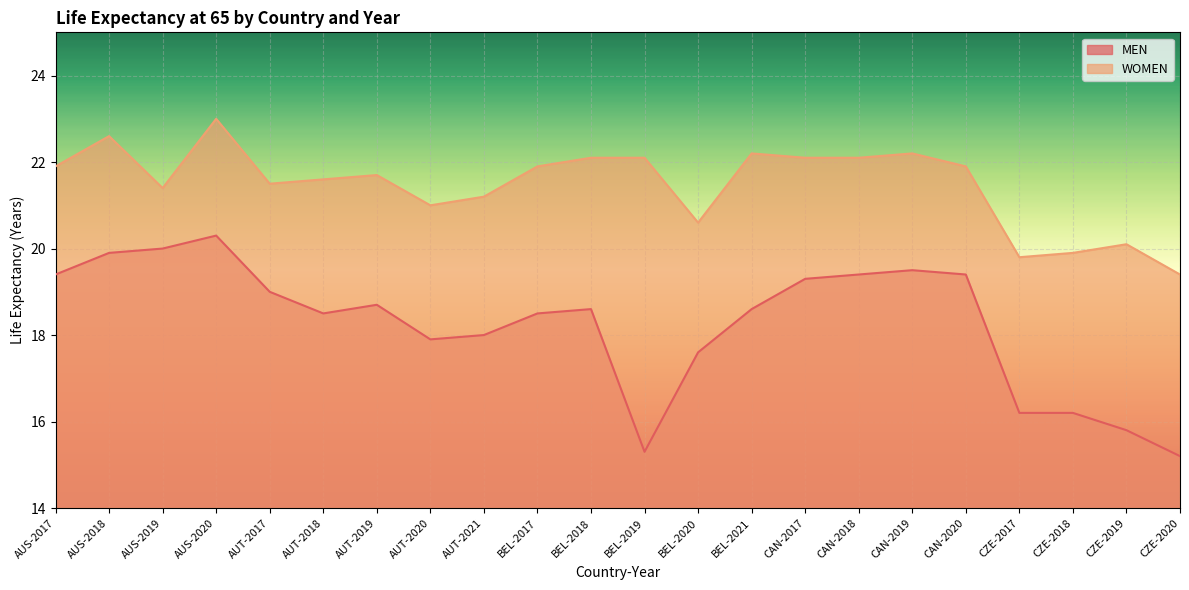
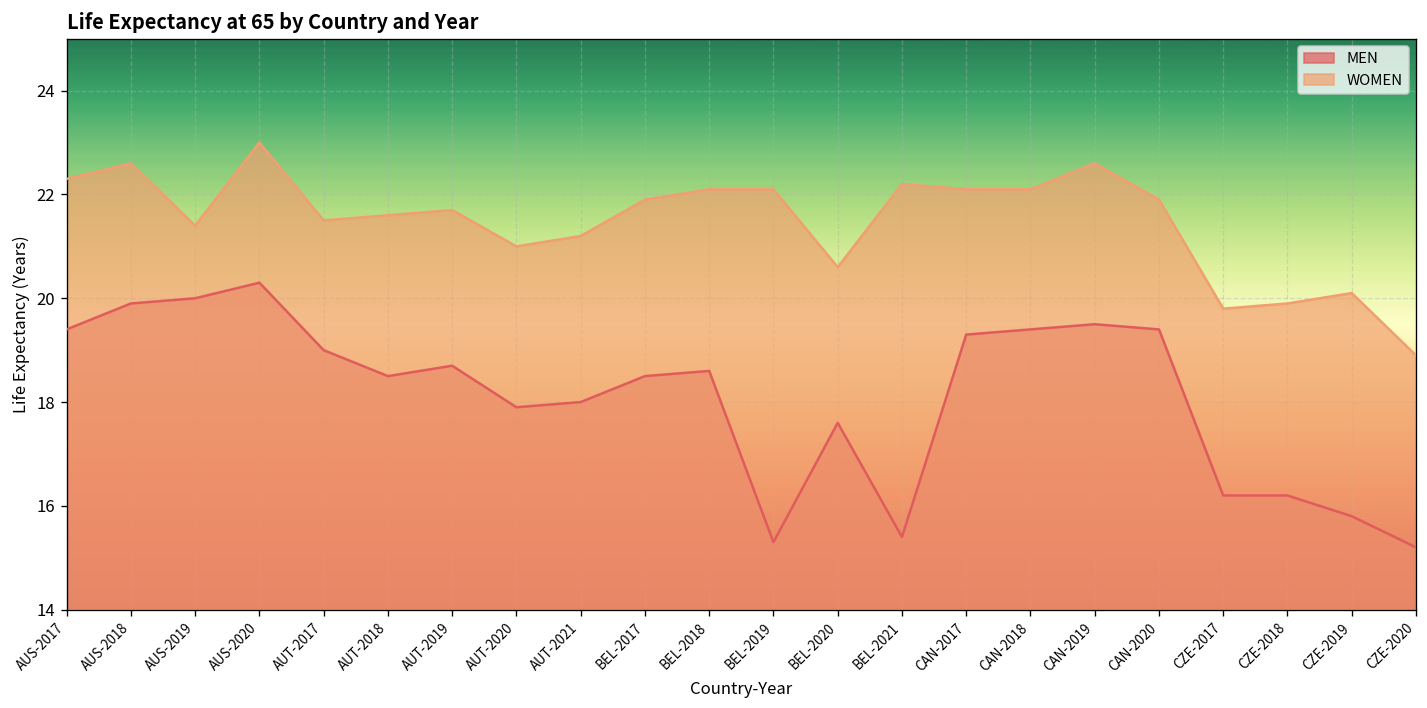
WOMEN, AUS-2017: 21.9 -> 22.3
MEN, BEL-2021: 18.6 -> 15.4
WOMEN, CAN-2019: 22.2 -> 22.6
WOMEN, CZE-2020: 19.4 -> 18.9
